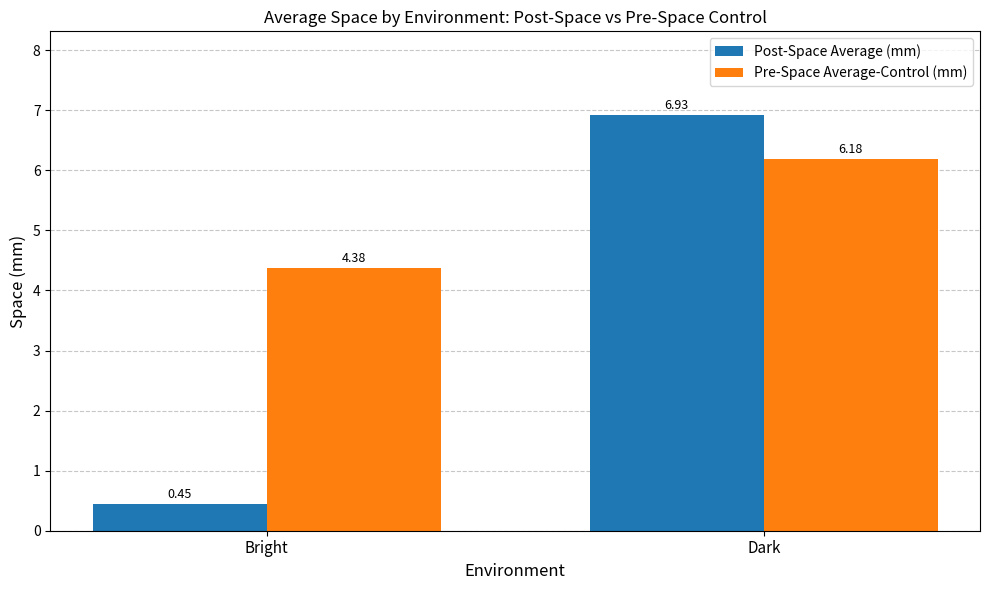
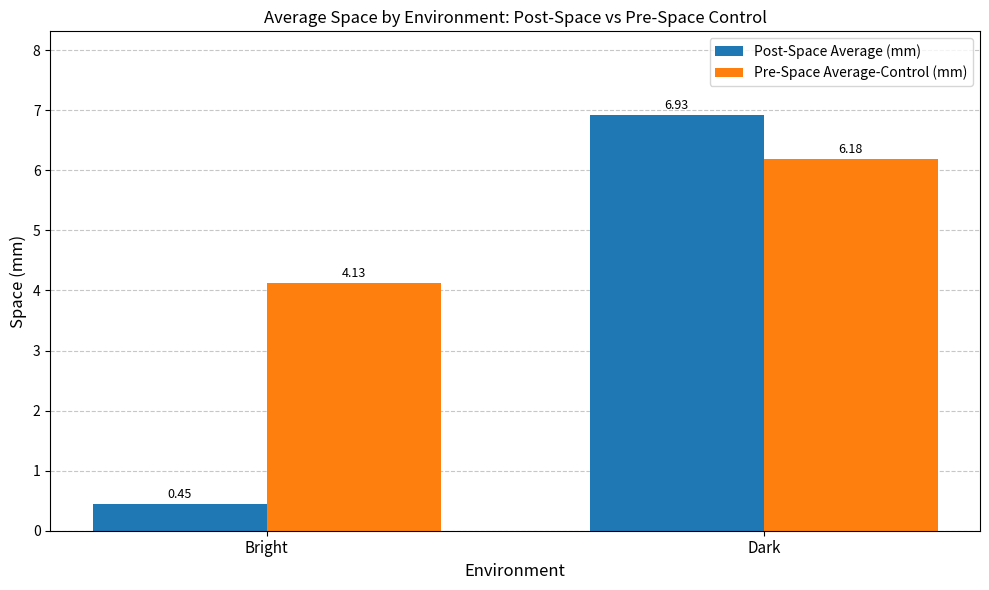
Pre-Space Average-Control (mm), Bright: 4.38 -> 4.13
